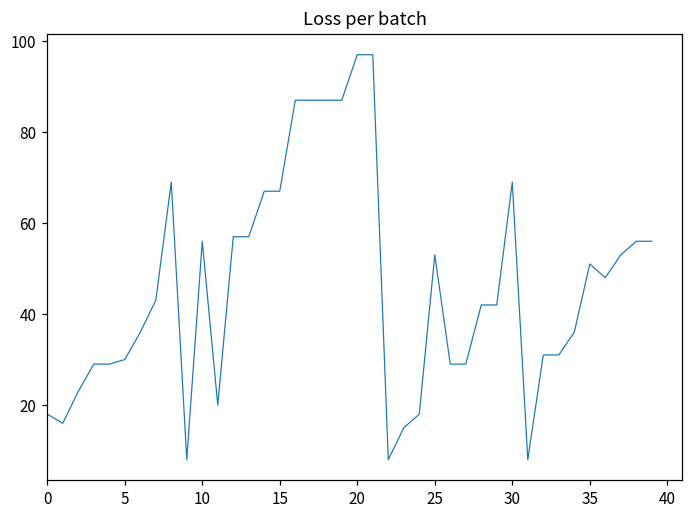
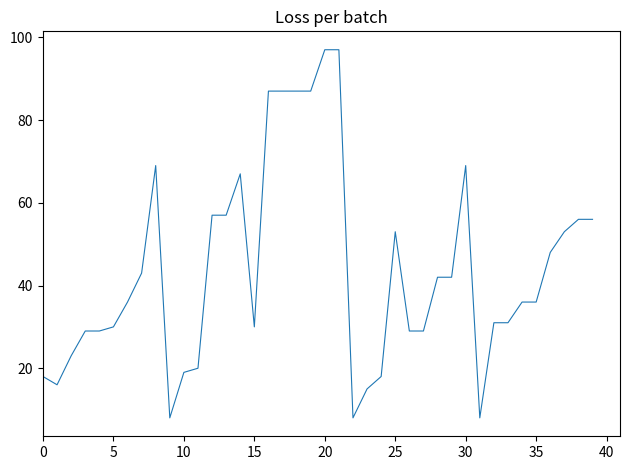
10: 56 -> 19
15: 67 -> 30
35: 51 -> 36
